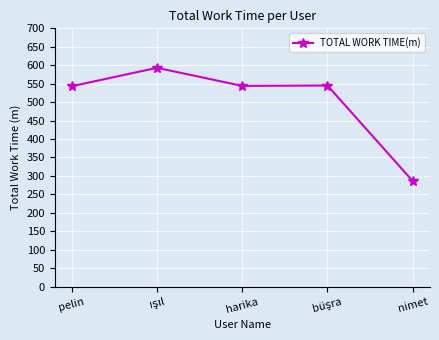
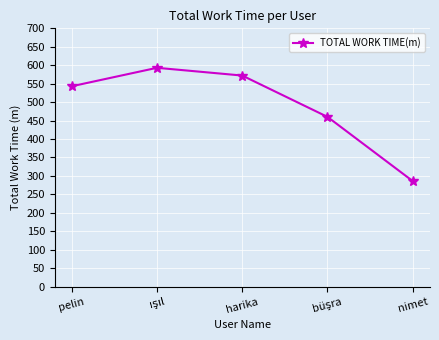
harika: 540 -> 570
büşra: 550 -> 460
